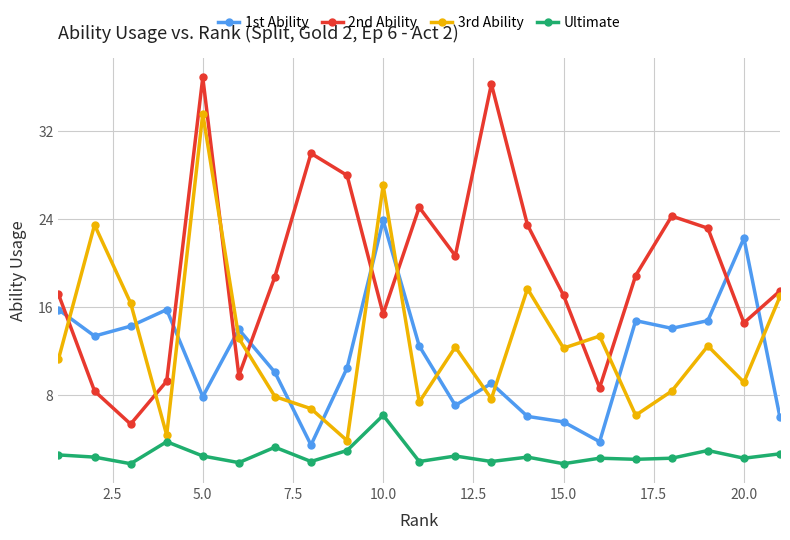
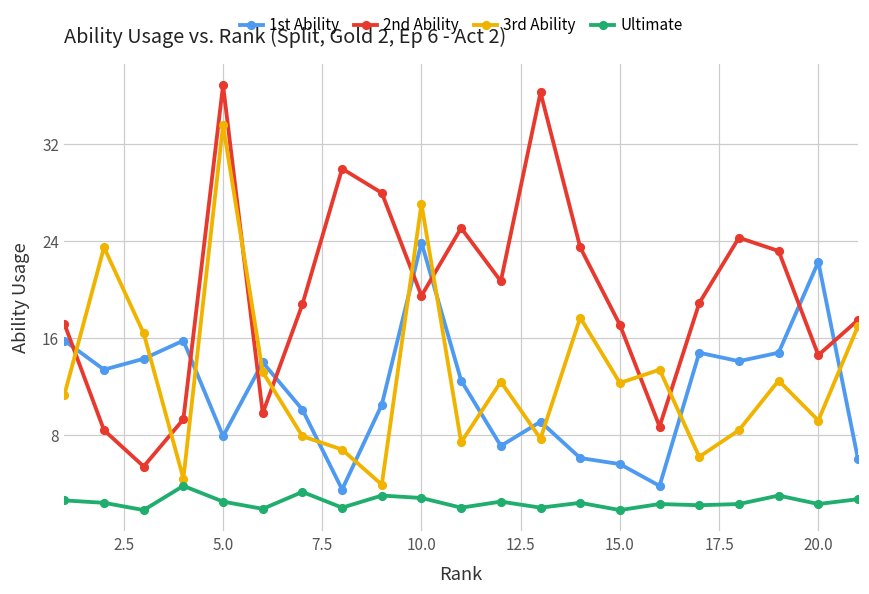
2nd Ability, 10.0: 15.4 -> 19.5
Ultimate, 10.0: 6.2 -> 2.8
